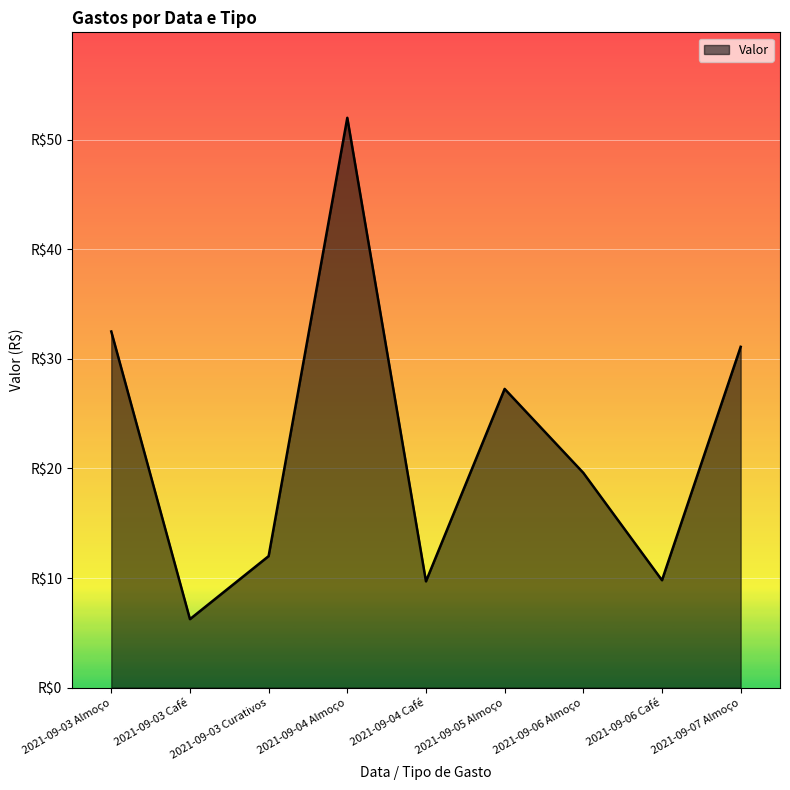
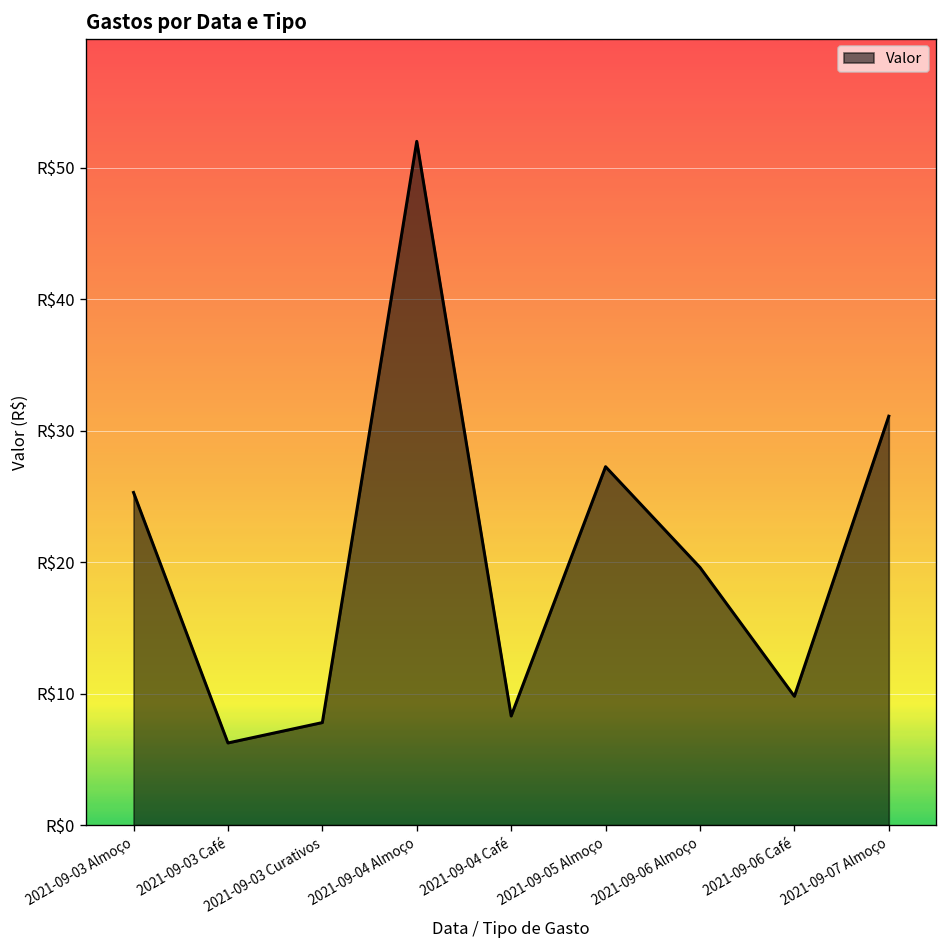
2021-09-03 Almoço: R$32.5 -> R$25.3
2021-09-03 Curativos: R$12.0 -> R$7.8
2021-09-04 Café: R$9.7 -> R$8.3
